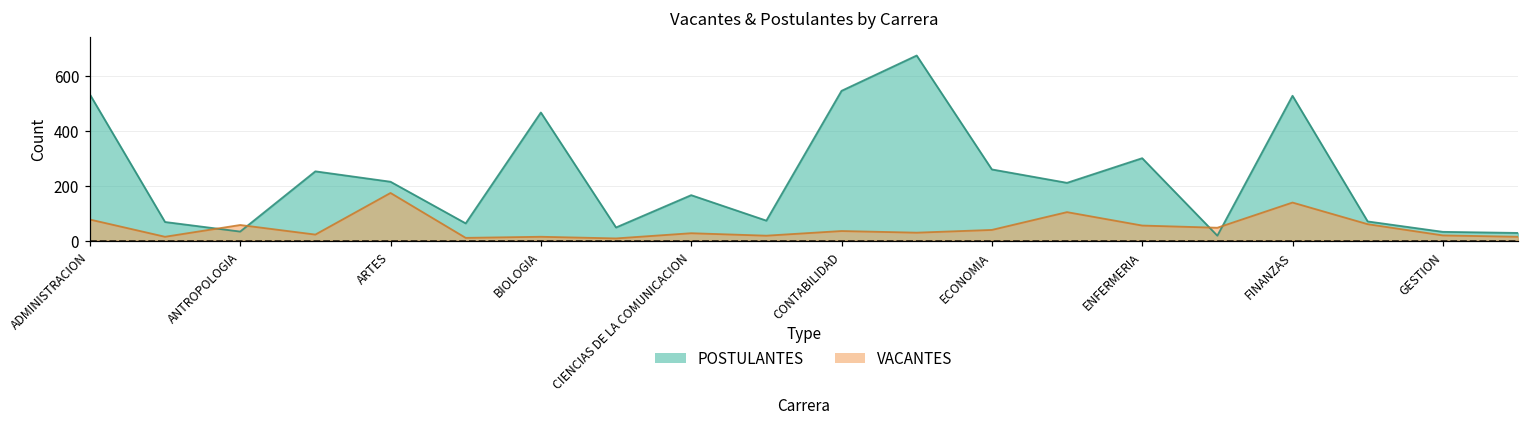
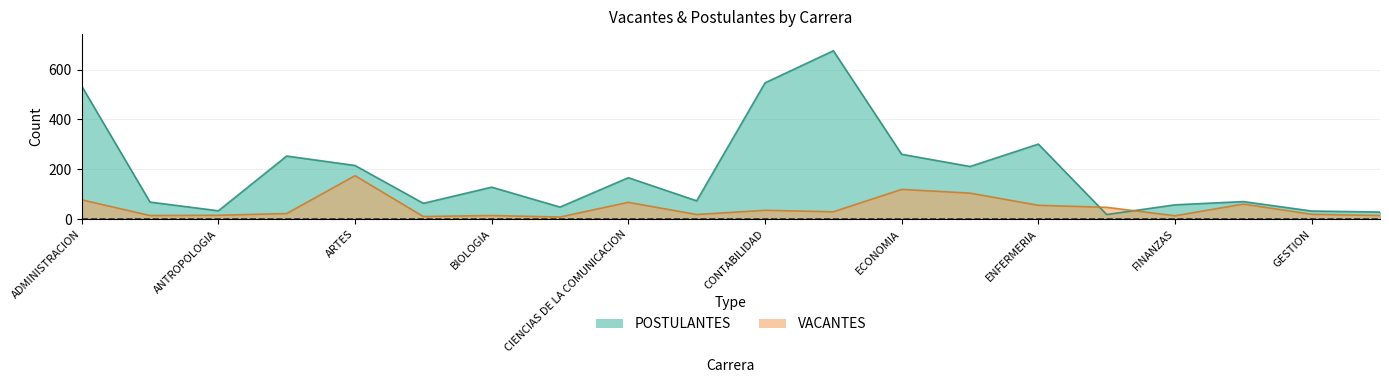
VACANTES, ANTROPOLOGIA: 60 -> 20
POSTULANTES, BIOLOGIA: 470 -> 130
VACANTES, CIENCIAS DE LA COMUNICACION: 30 -> 70
VACANTES, ECONOMIA: 40 -> 120
POSTULANTES, FINANZAS: 530 -> 60
VACANTES, FINANZAS: 140 -> 10
